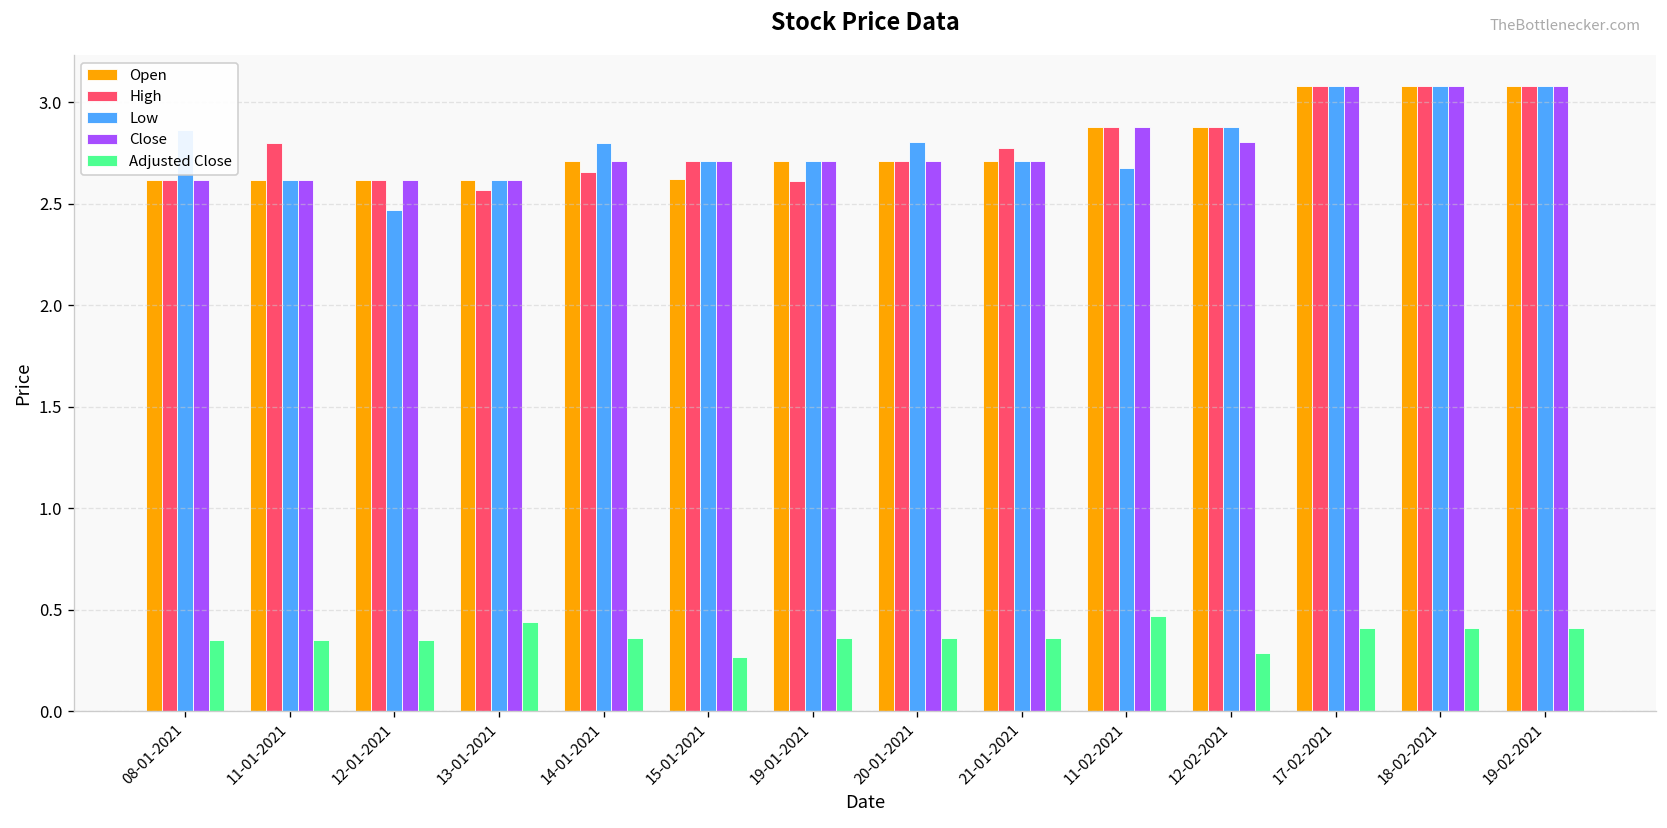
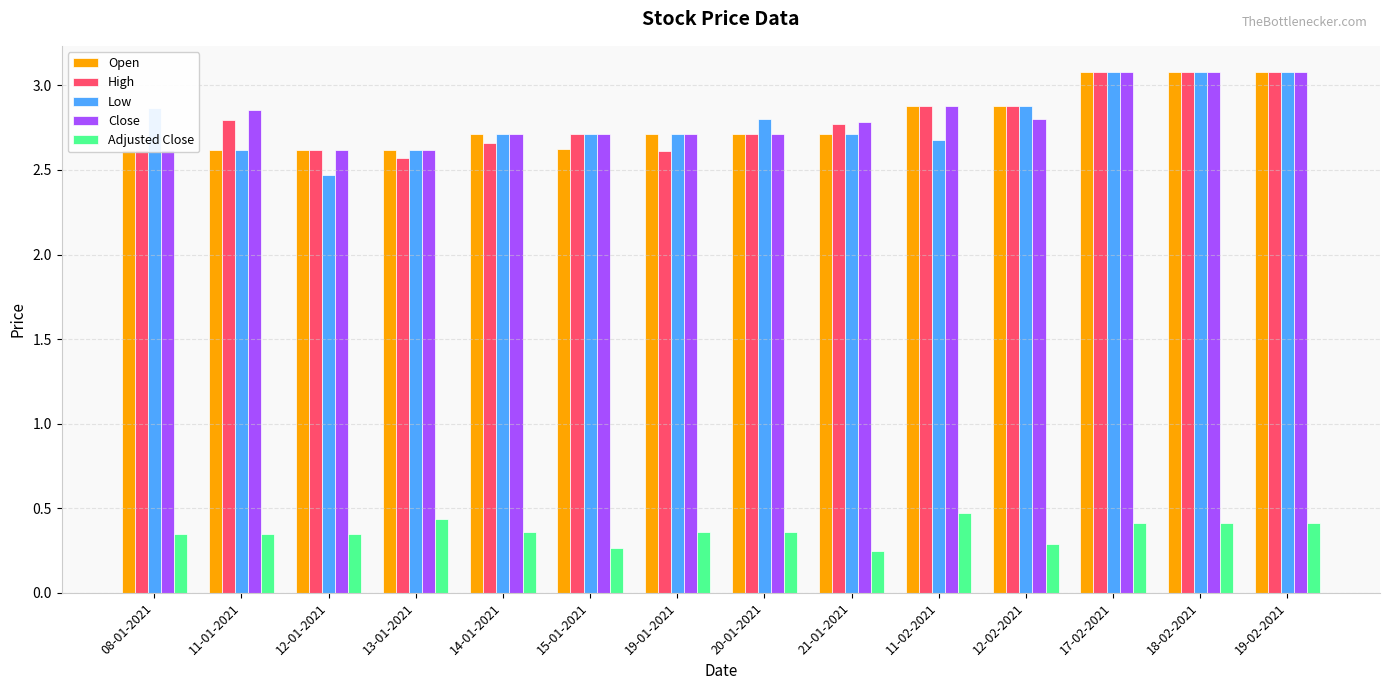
Close, 11-01-2021: 2.62 -> 2.85
Low, 14-01-2021: 2.80 -> 2.71
Close, 21-01-2021: 2.71 -> 2.78
Adjusted Close, 21-01-2021: 0.36 -> 0.25
